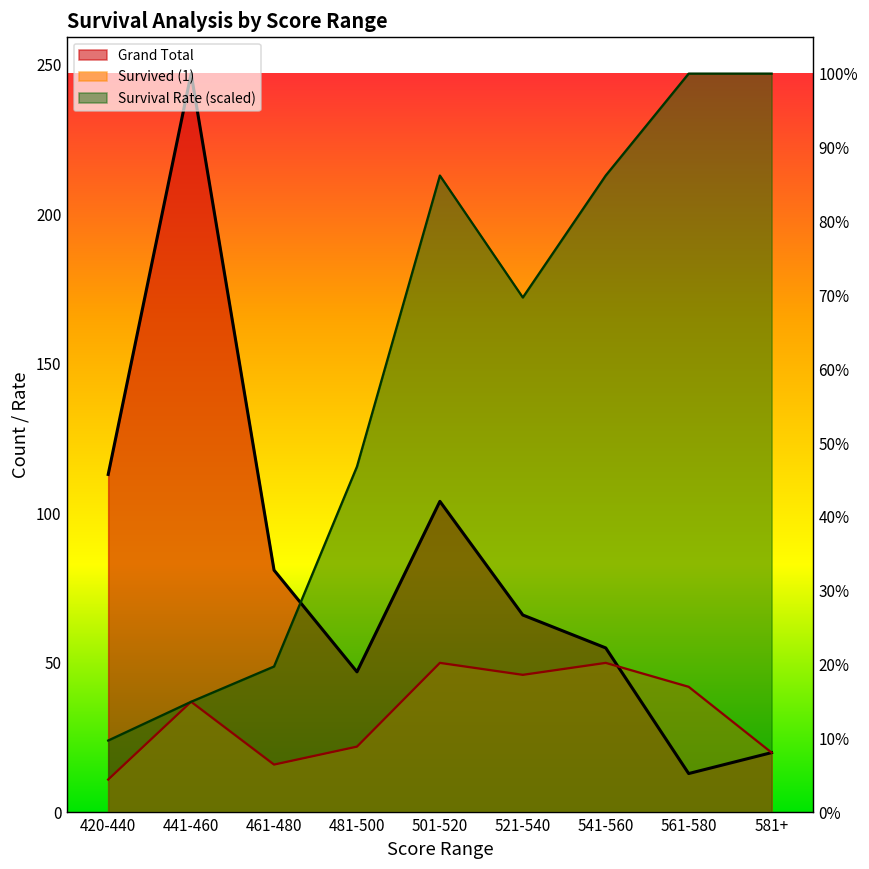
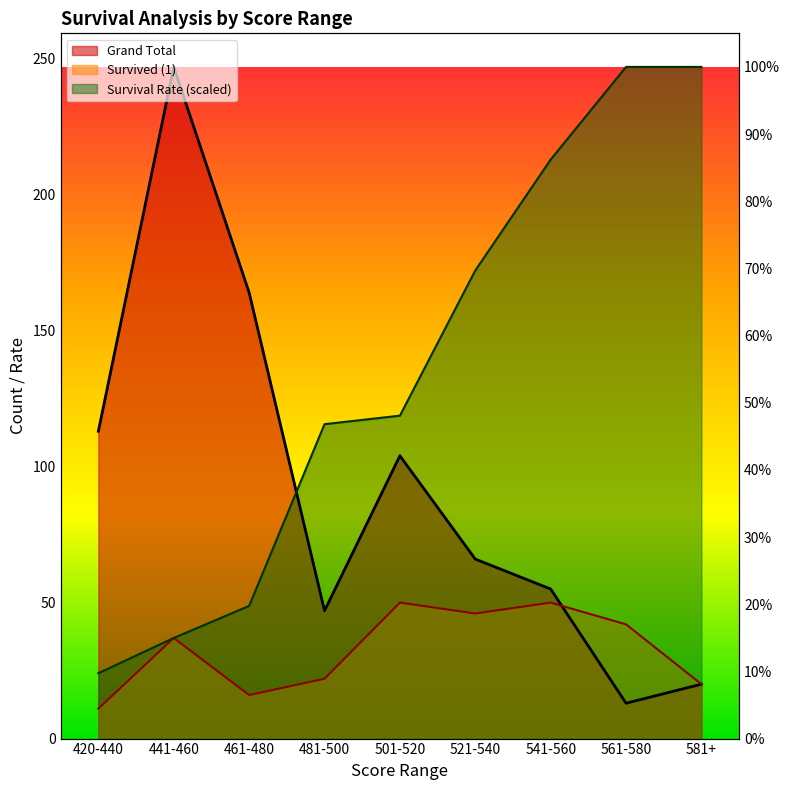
Grand Total, 461-480: 81 -> 164
Survival Rate (scaled), 501-520: 213 -> 119
